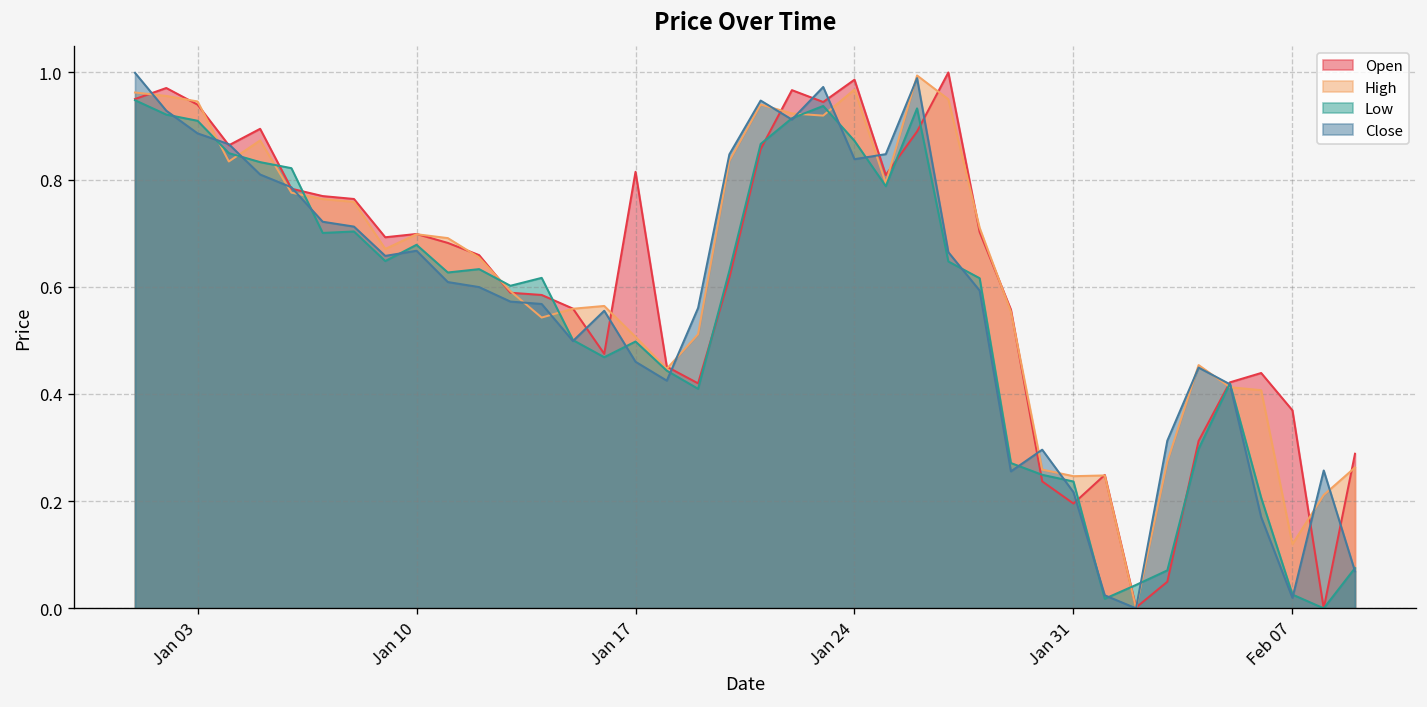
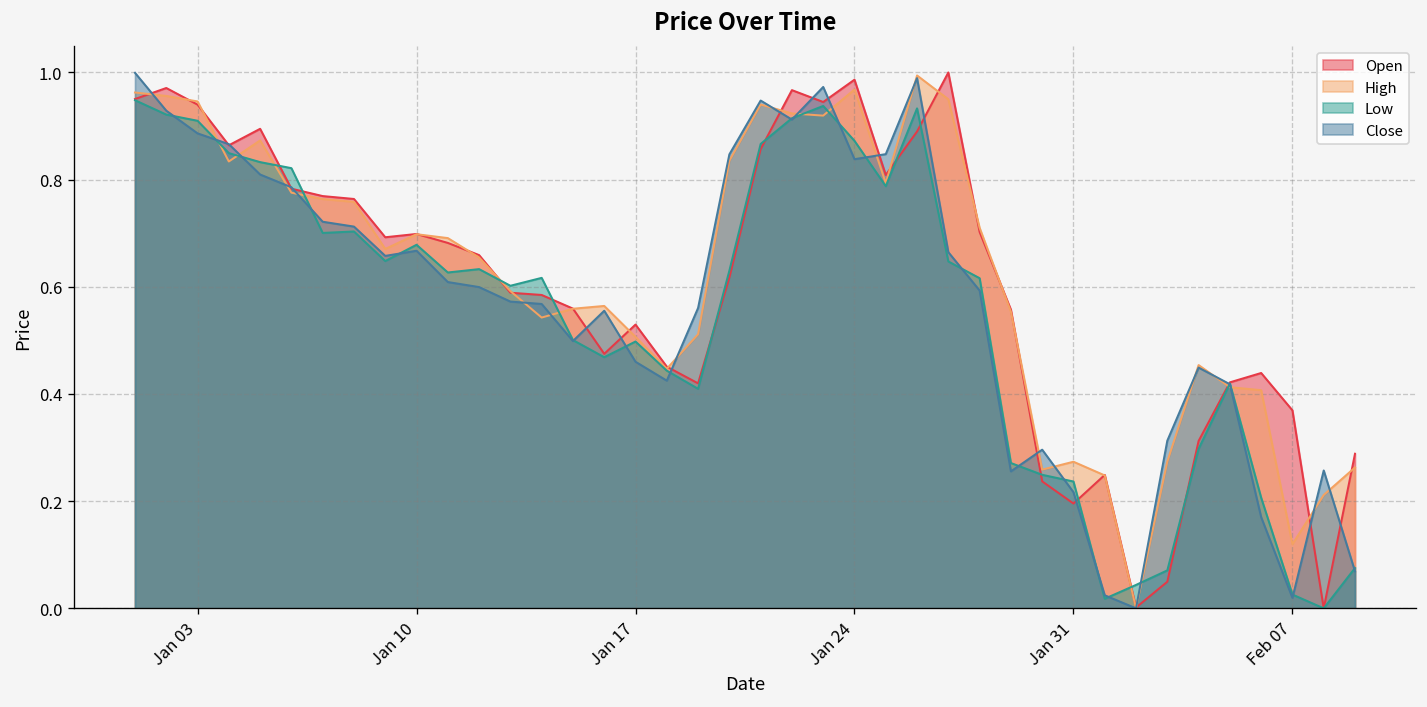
Open, Jan 17: 0.81 -> 0.53
High, Jan 31: 0.25 -> 0.27
